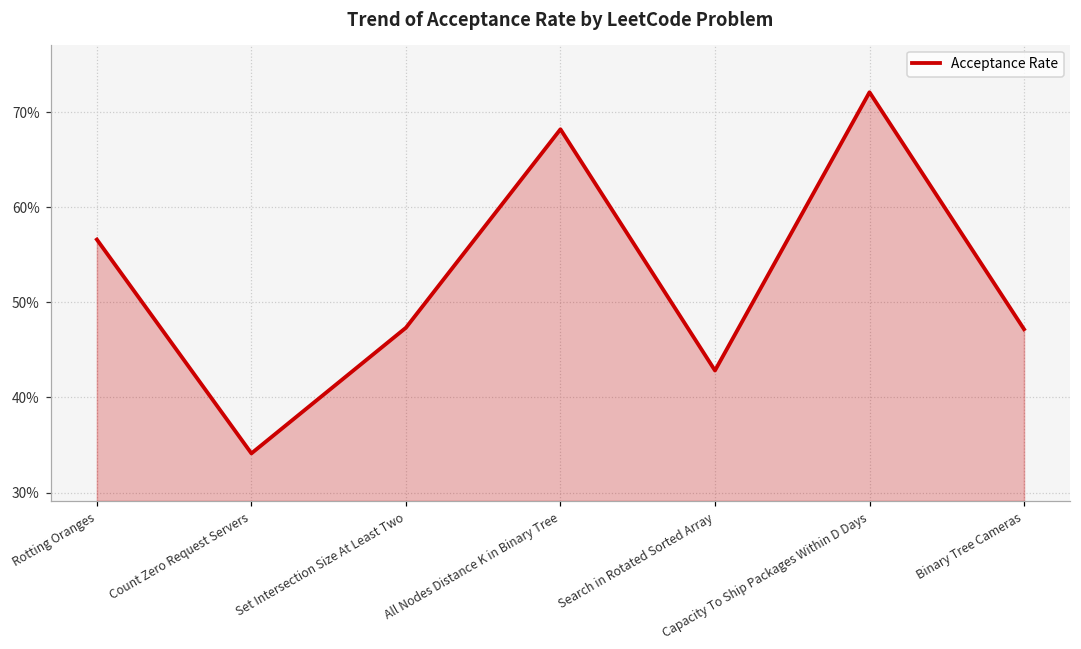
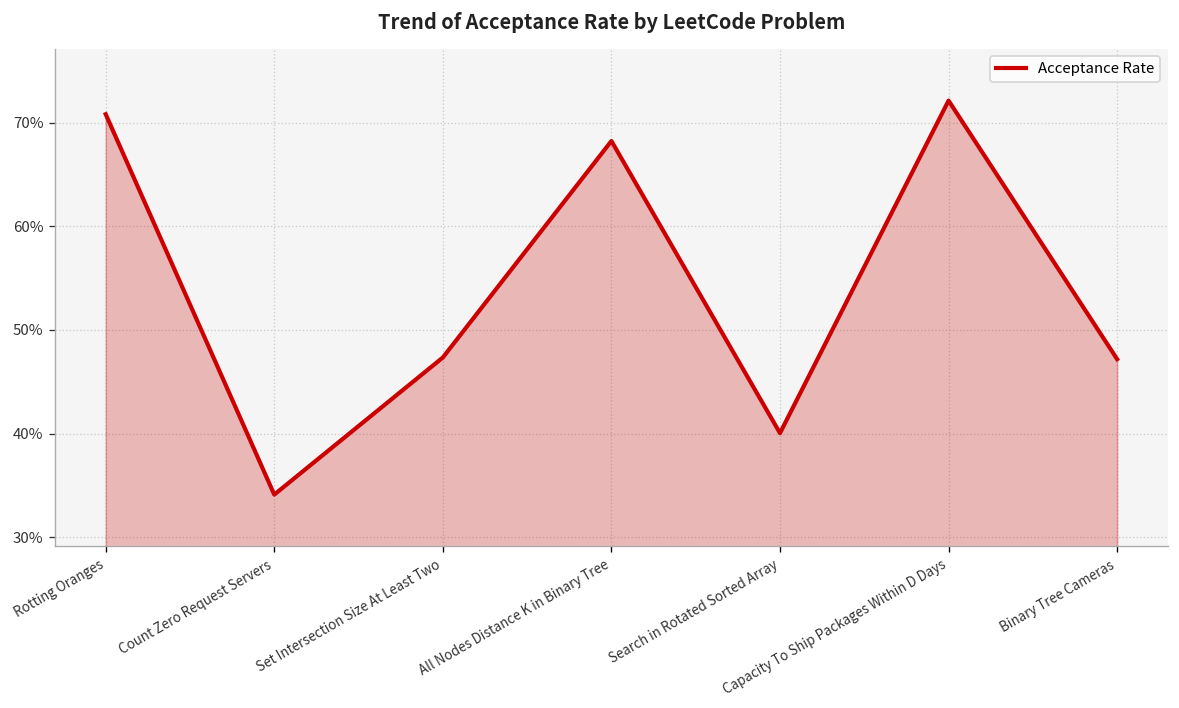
Rotting Oranges: 57% -> 71%
Search in Rotated Sorted Array: 43% -> 40%
